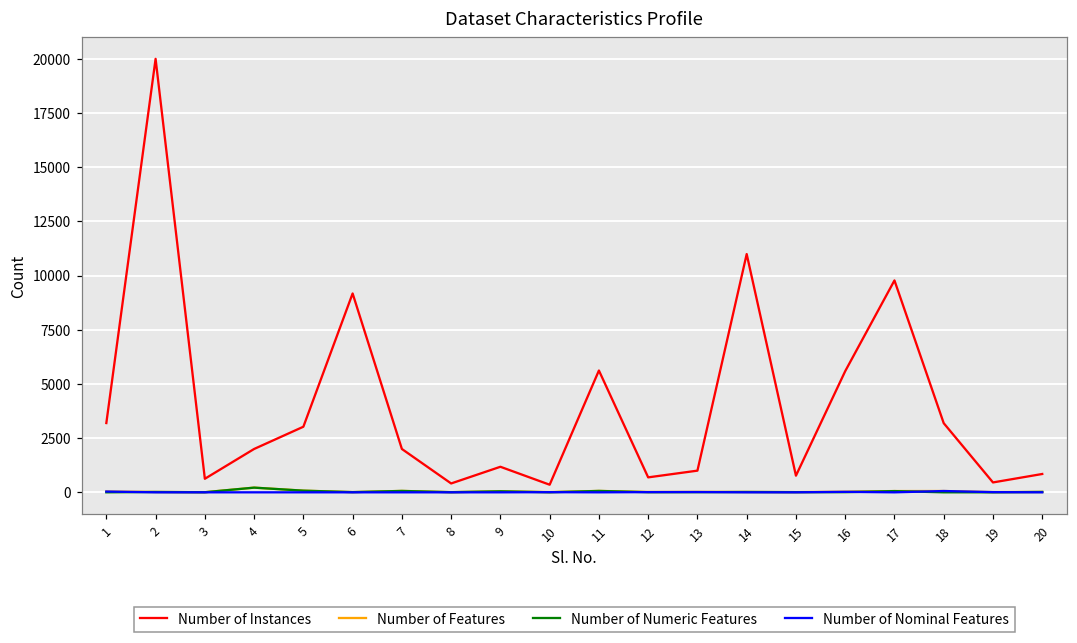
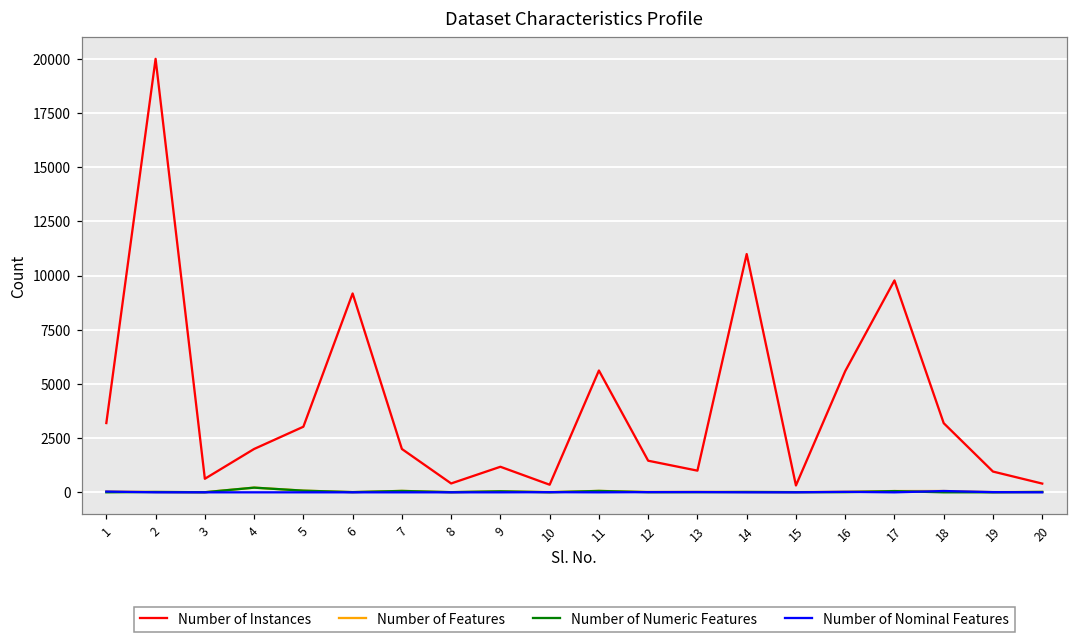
Number of Instances, 12: 700 -> 1500
Number of Instances, 15: 800 -> 300
Number of Instances, 19: 500 -> 1000
Number of Instances, 20: 800 -> 400
